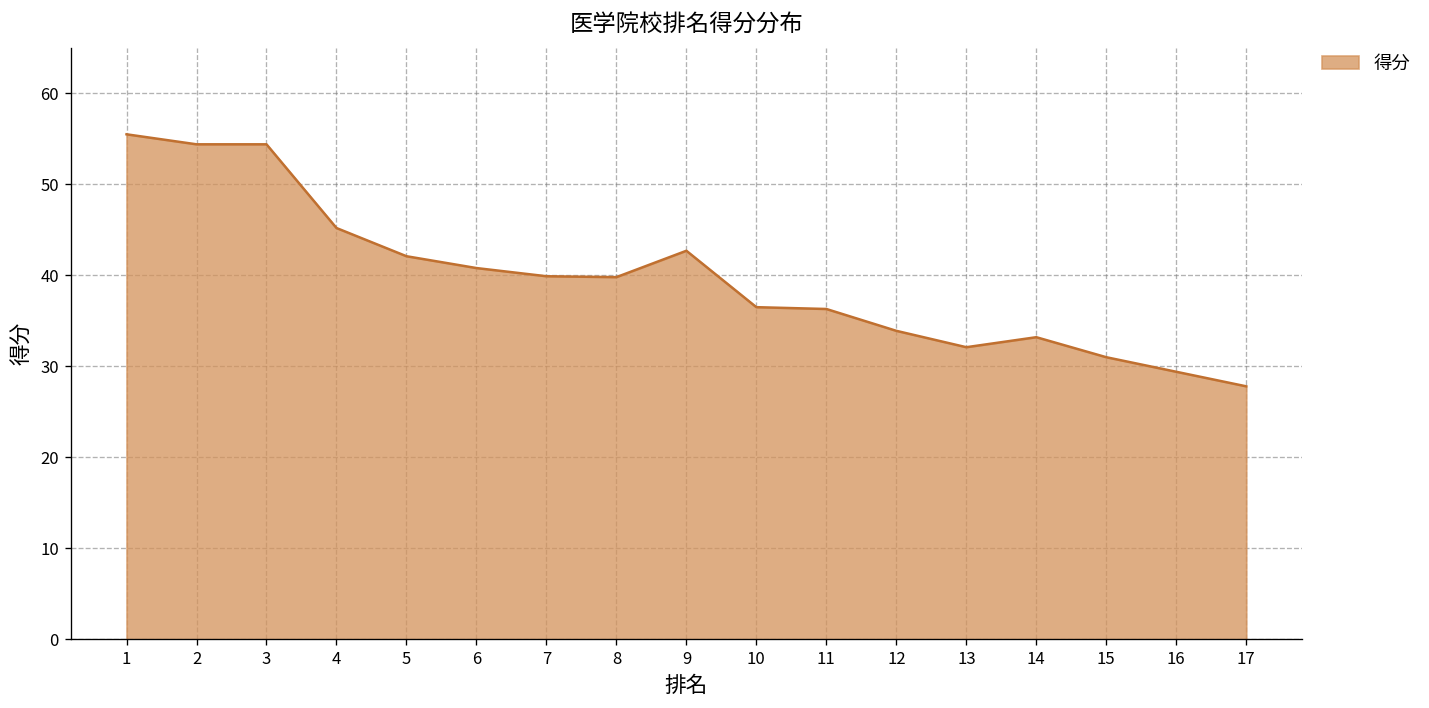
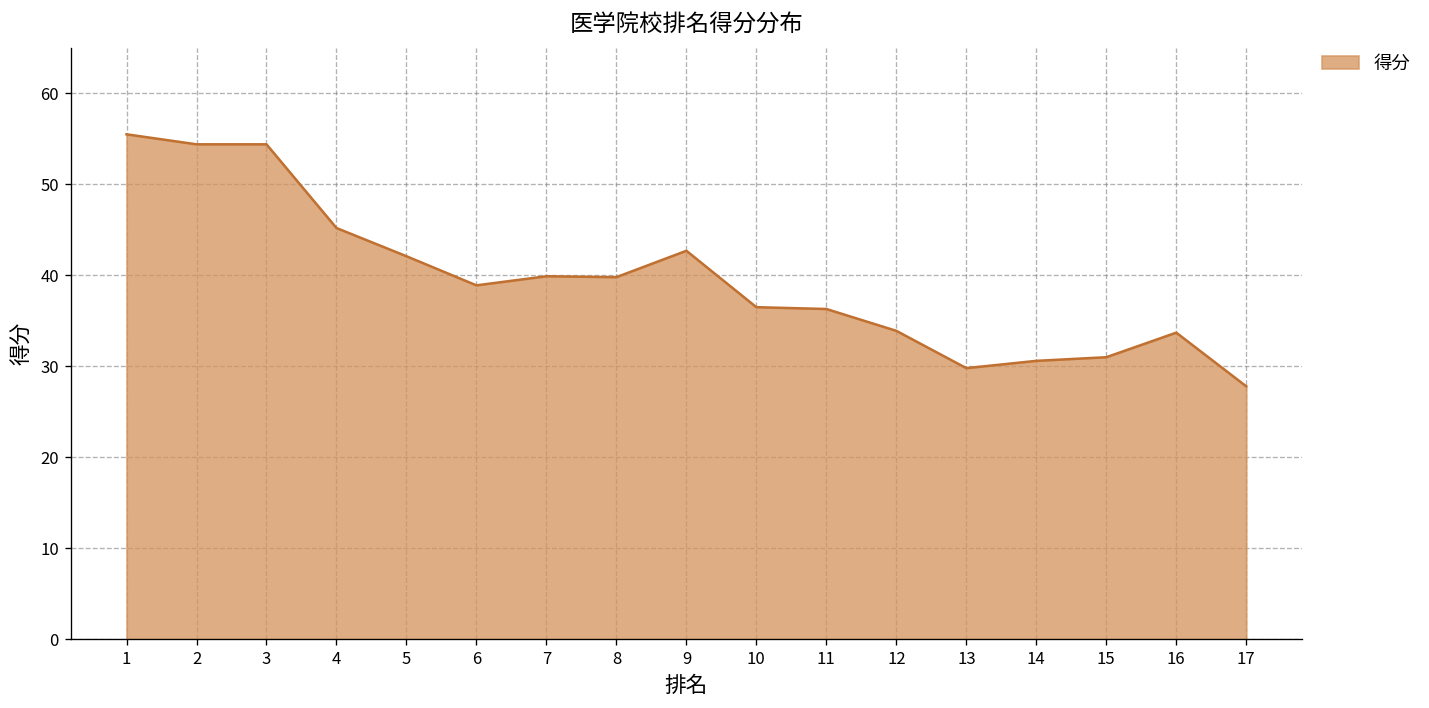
6: 41 -> 39
13: 32 -> 30
14: 33 -> 31
16: 29 -> 34
